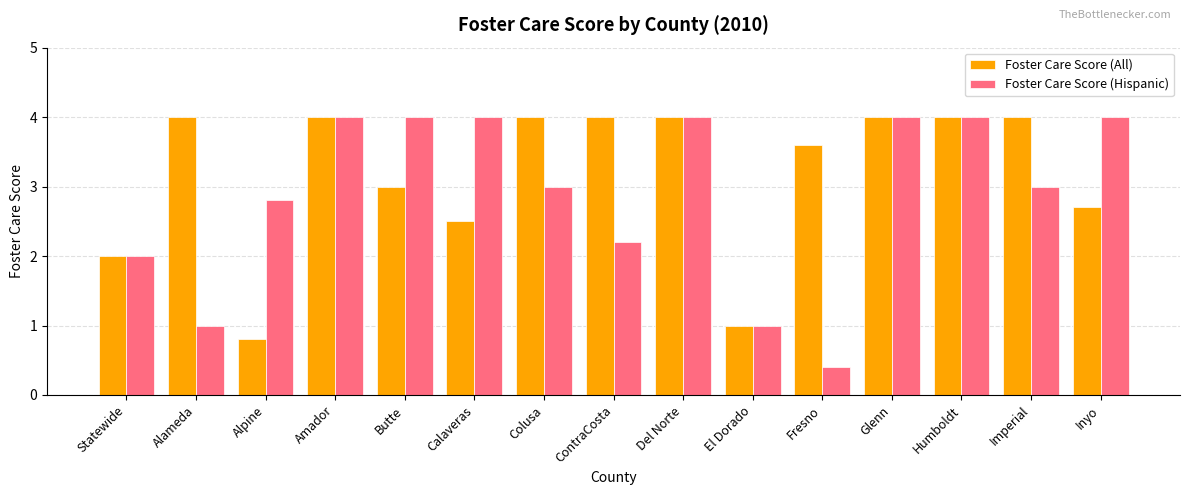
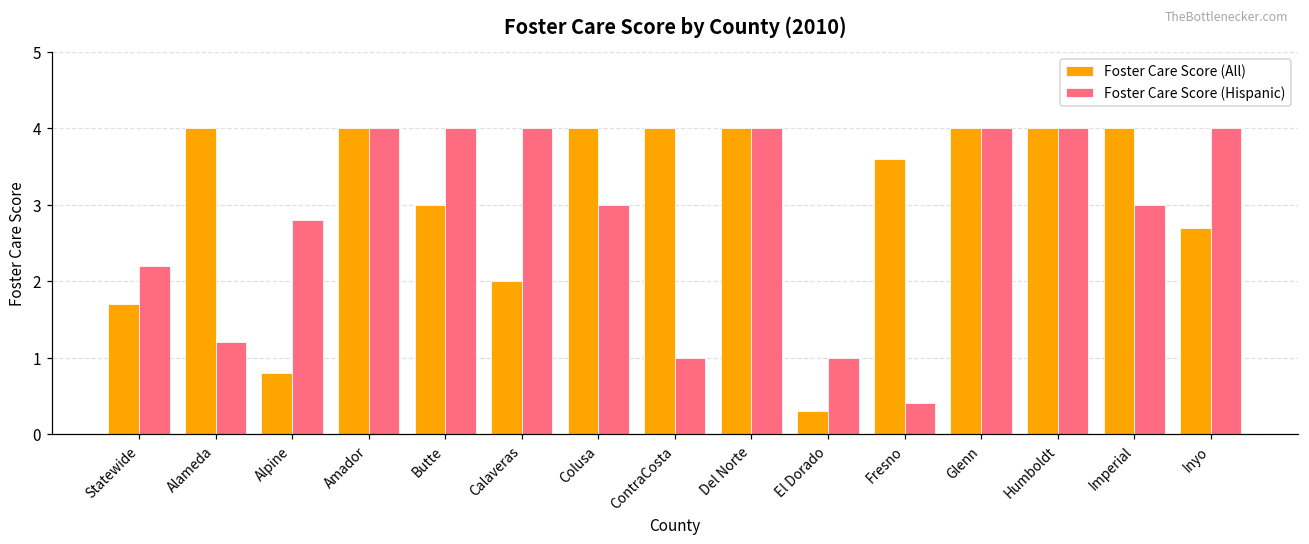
Foster Care Score (All), Statewide: 2.0 -> 1.7
Foster Care Score (Hispanic), Statewide: 2.0 -> 2.2
Foster Care Score (Hispanic), Alameda: 1.0 -> 1.2
Foster Care Score (All), Calaveras: 2.5 -> 2.0
Foster Care Score (Hispanic), ContraCosta: 2.2 -> 1.0
Foster Care Score (All), El Dorado: 1.0 -> 0.3
